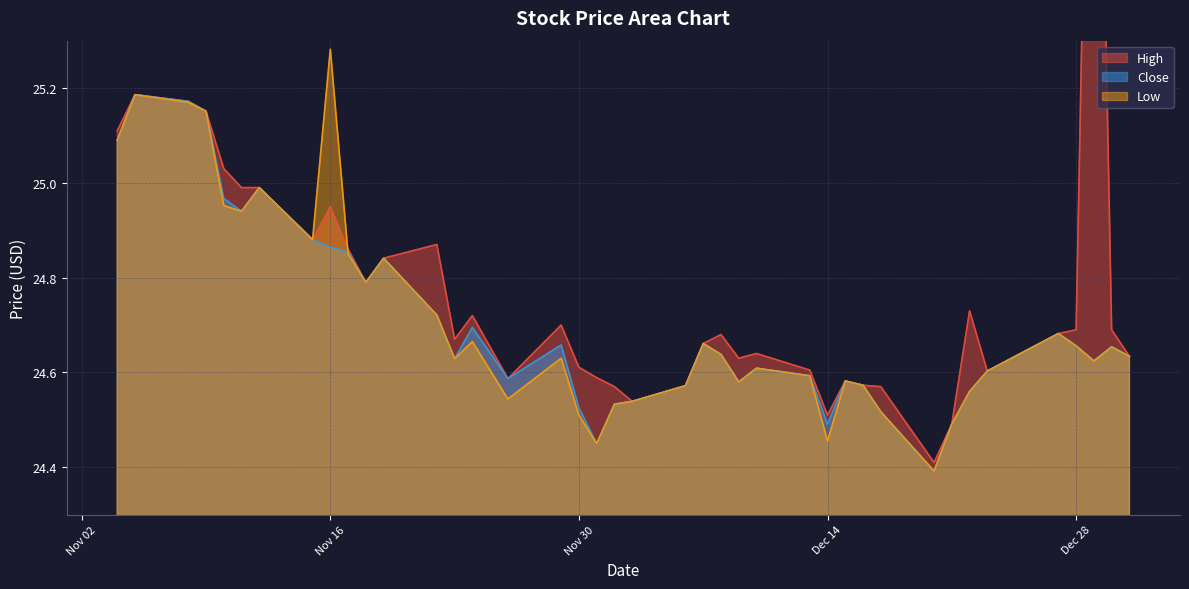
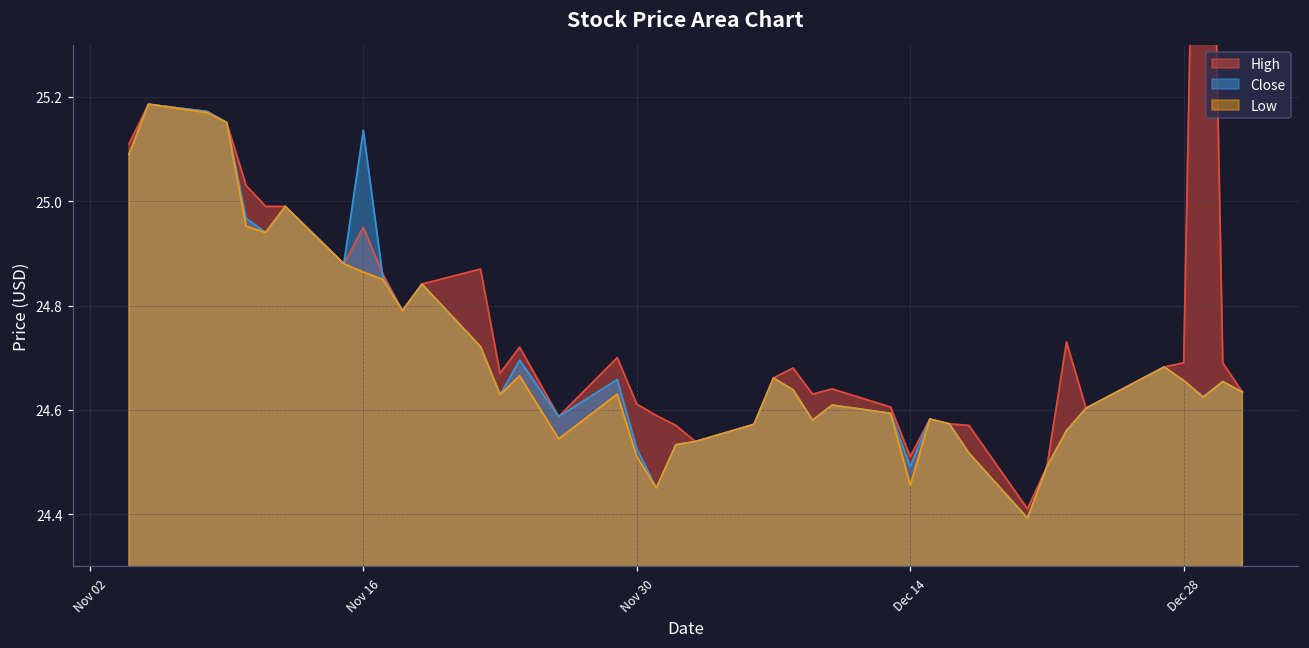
Close, Nov 16: 24.86 -> 25.14
Low, Nov 16: 25.28 -> 24.86
